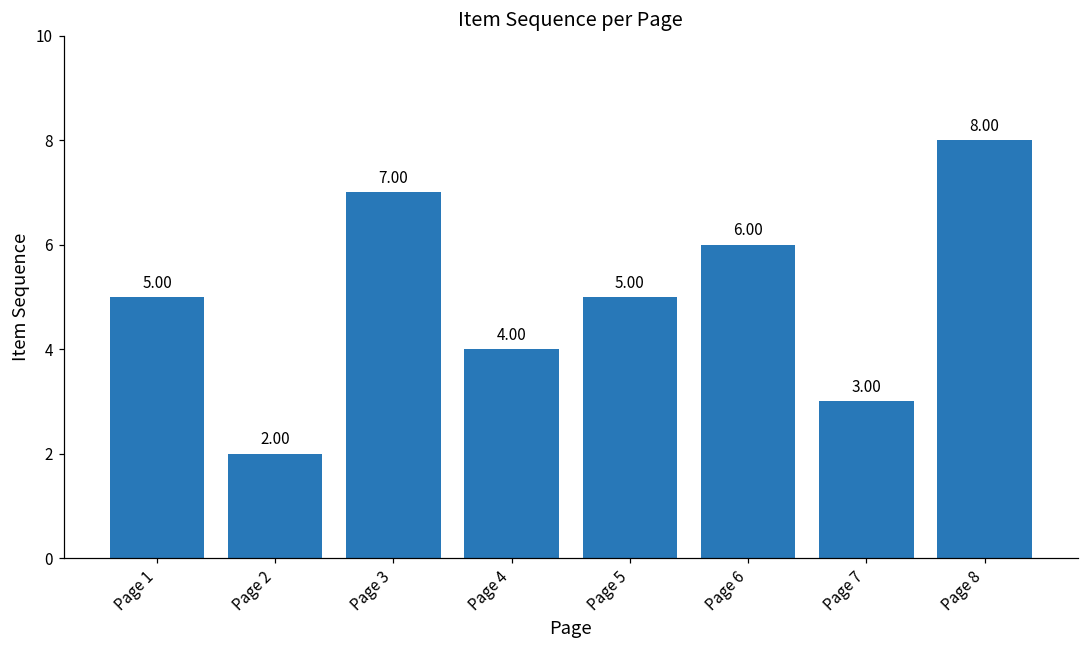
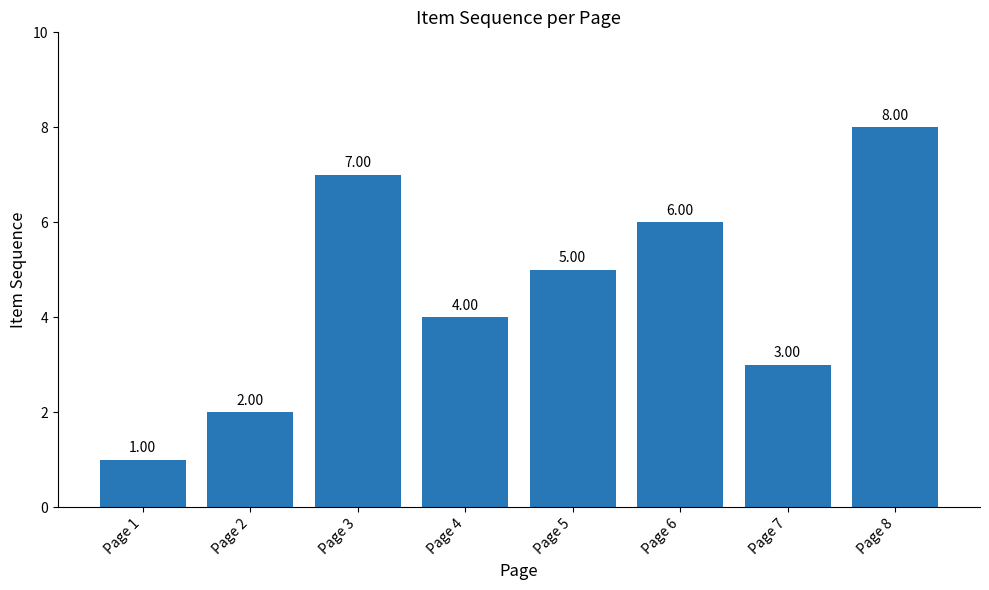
Page 1: 5.00 -> 1.00
